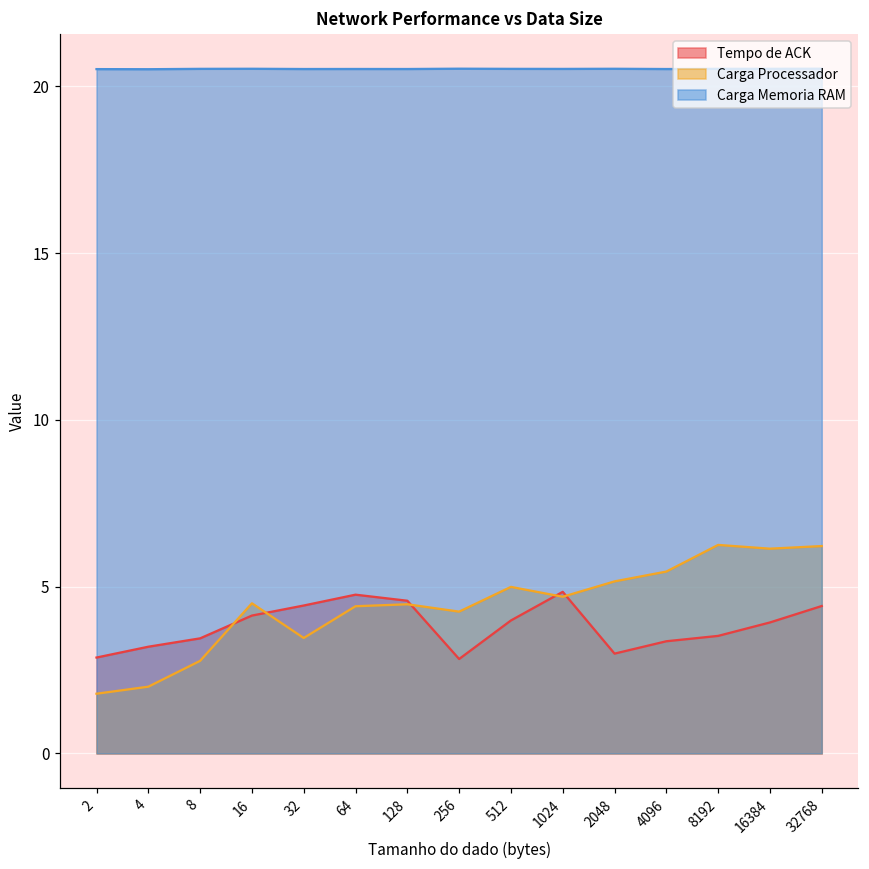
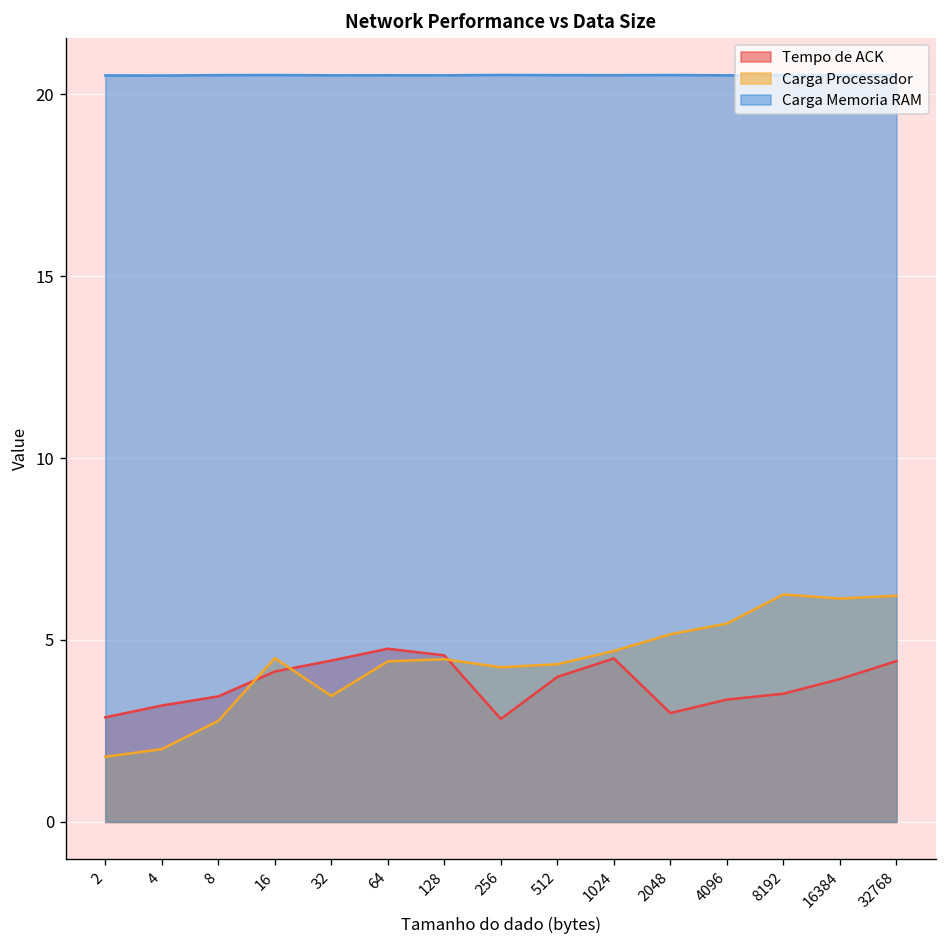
Carga Processador, 512: 5.0 -> 4.3
Tempo de ACK, 1024: 4.8 -> 4.5
